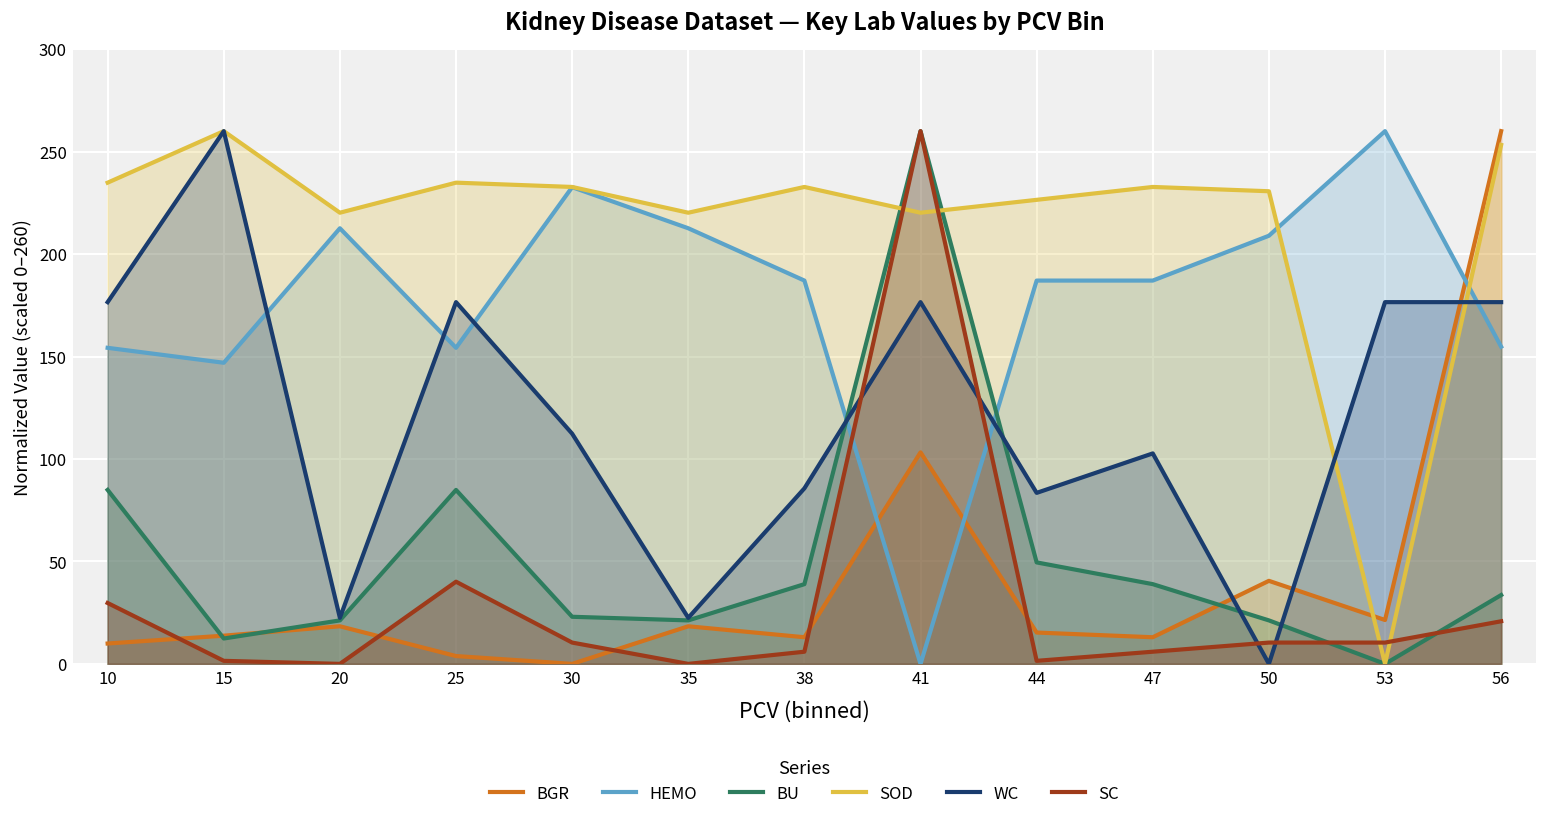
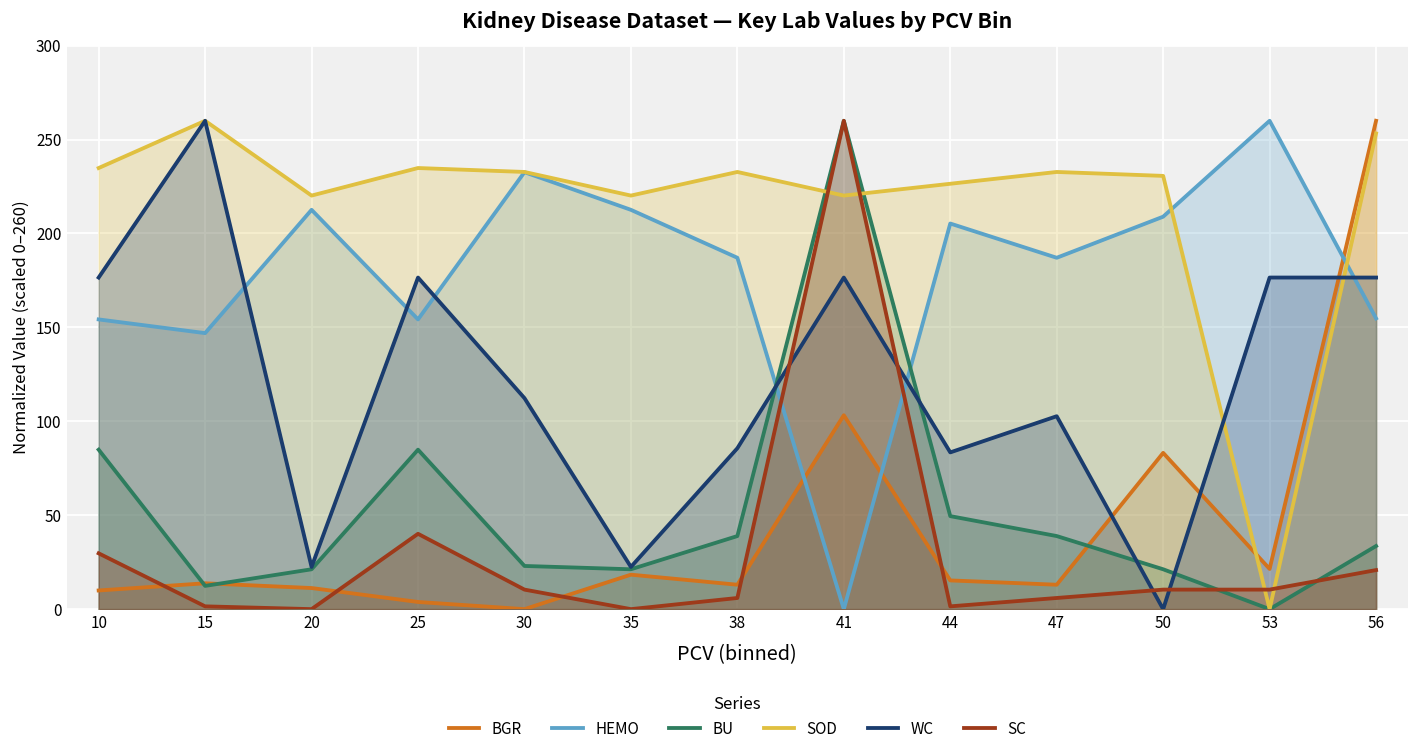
BGR, 20: 18 -> 11
HEMO, 44: 187 -> 205
BGR, 50: 41 -> 83
